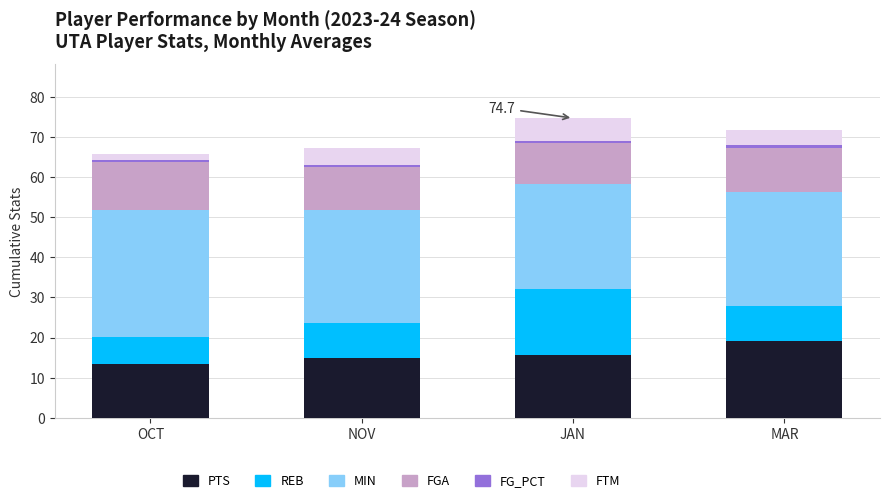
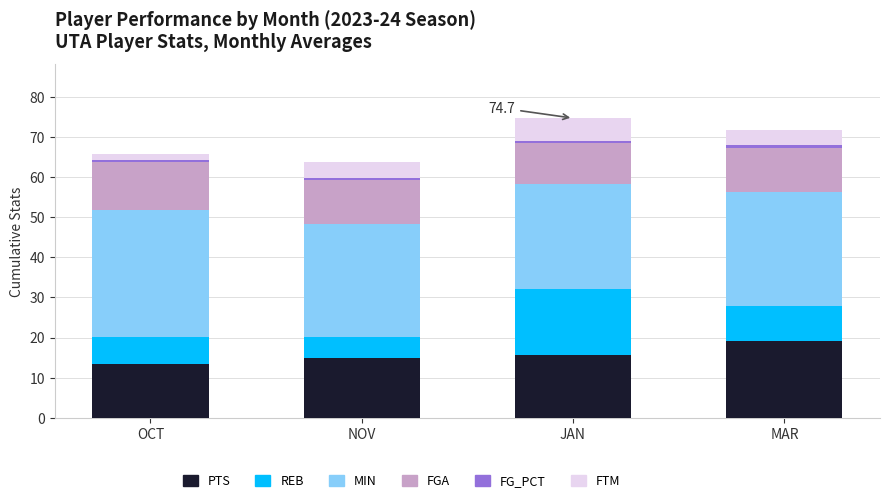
REB, NOV: 9 -> 5
